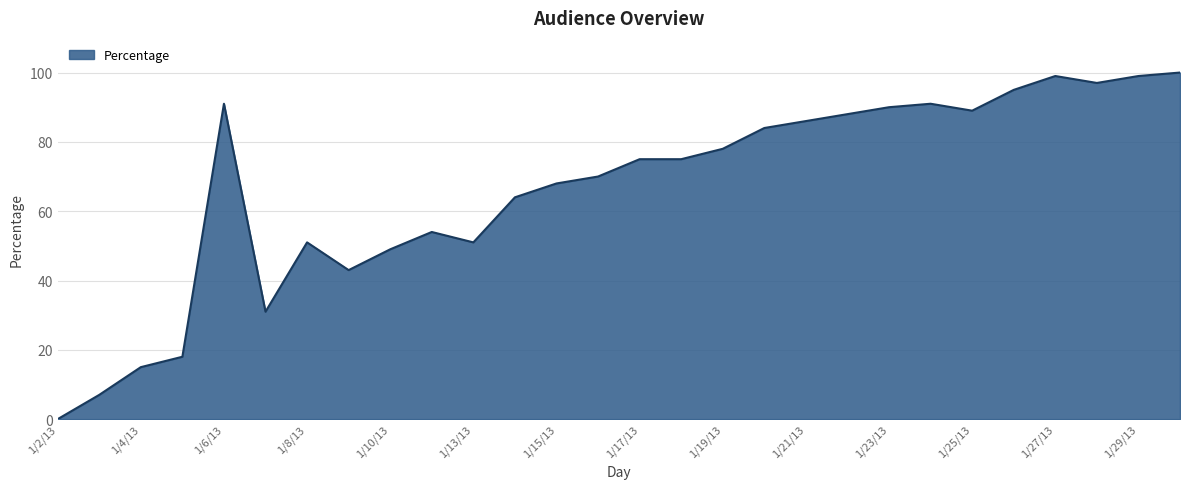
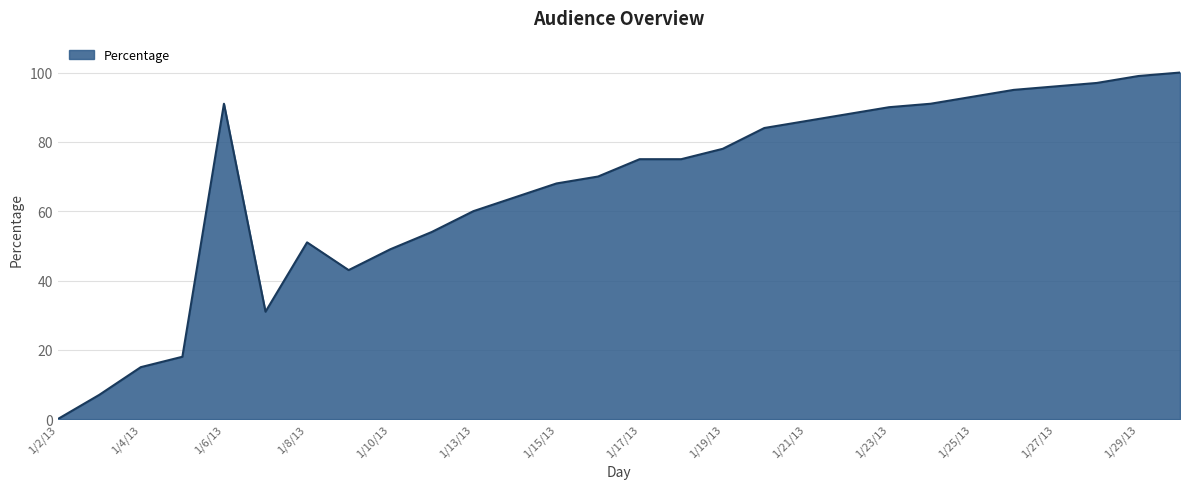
1/13/13: 51 -> 60
1/25/13: 89 -> 93
1/27/13: 99 -> 96
